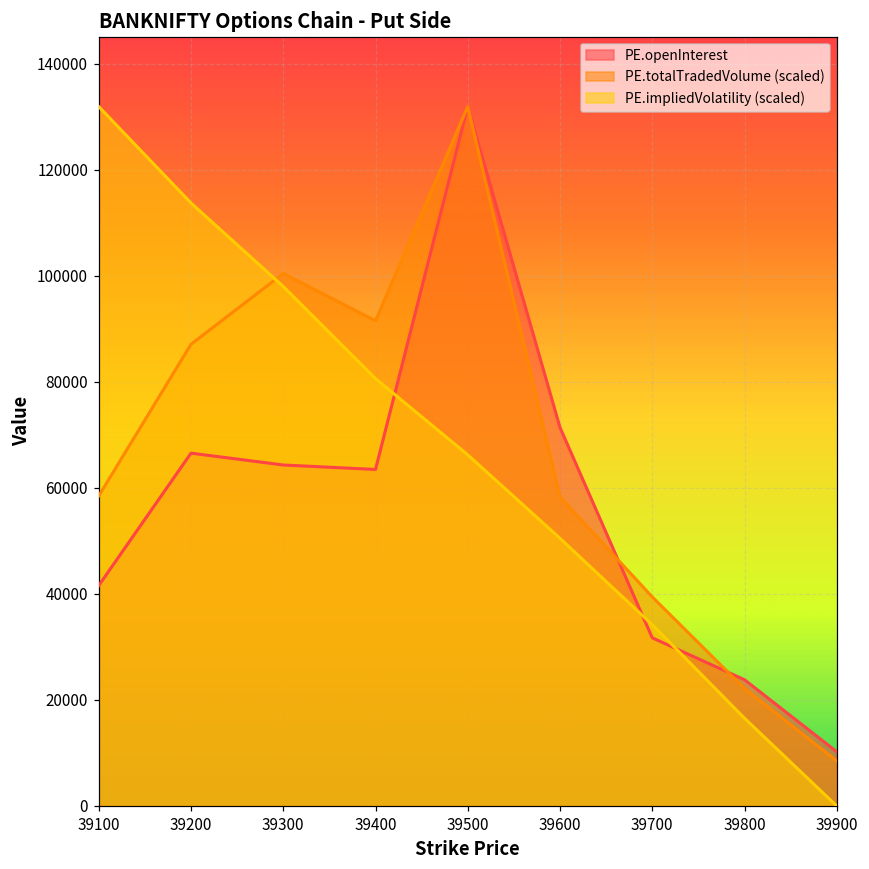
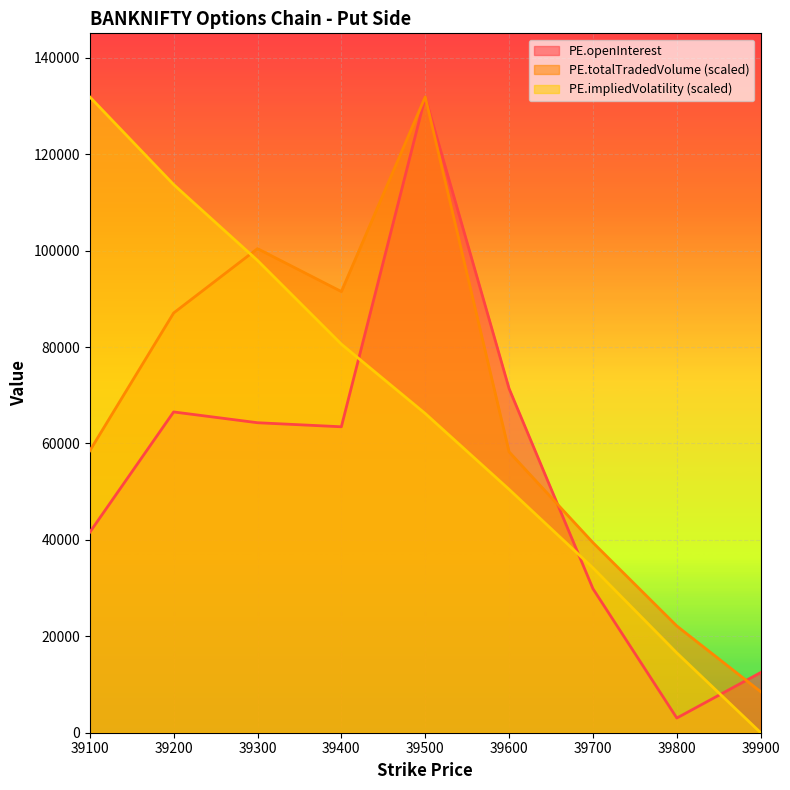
PE.openInterest, 39700: 32000 -> 30000
PE.openInterest, 39800: 24000 -> 3000
PE.openInterest, 39900: 10000 -> 12000
